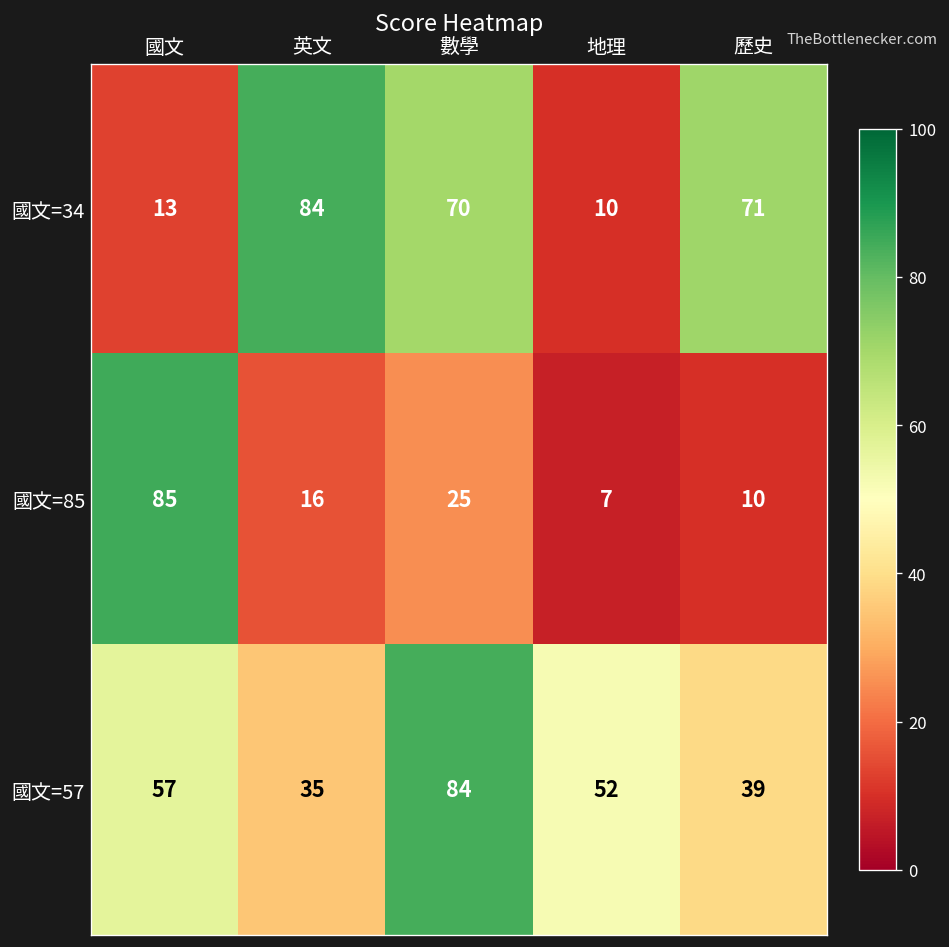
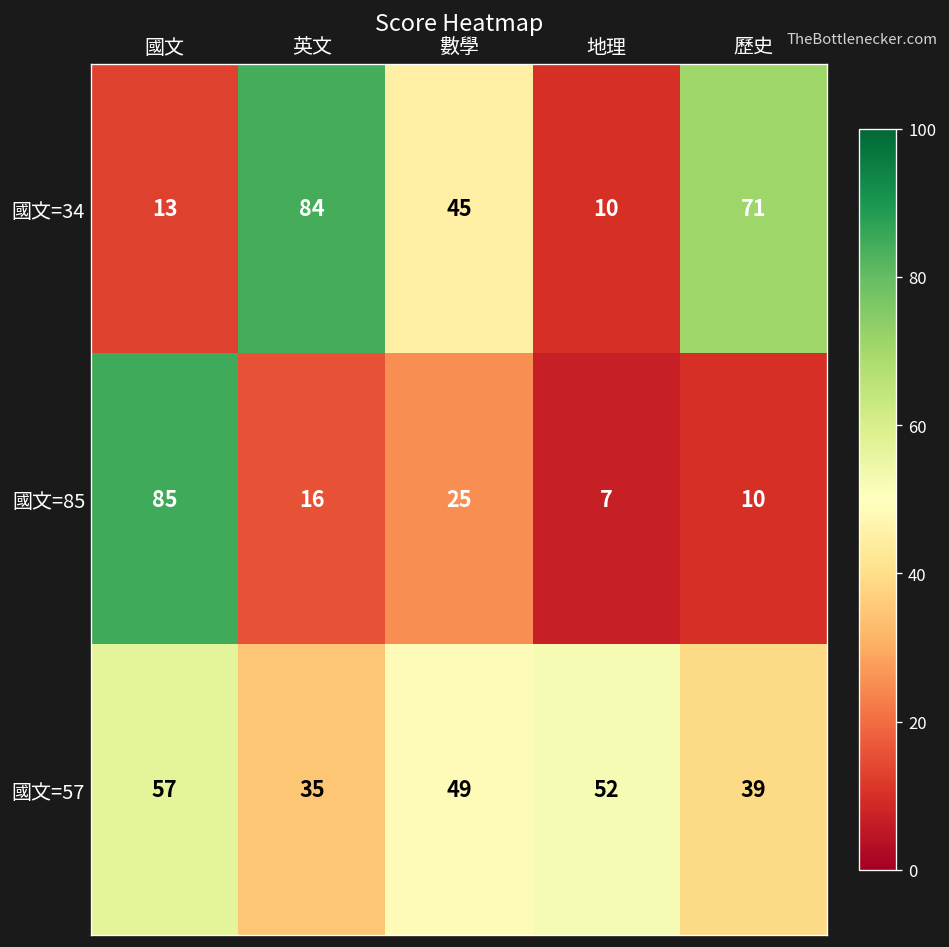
國文=34, 數學: 70 -> 45
國文=57, 數學: 84 -> 49
